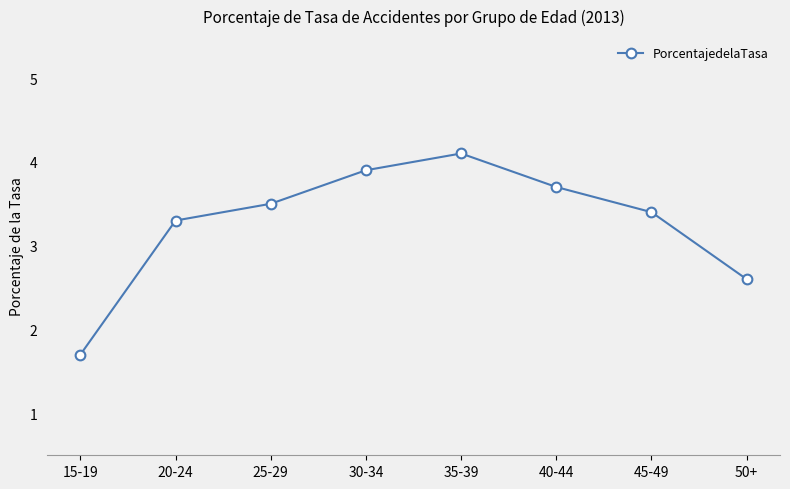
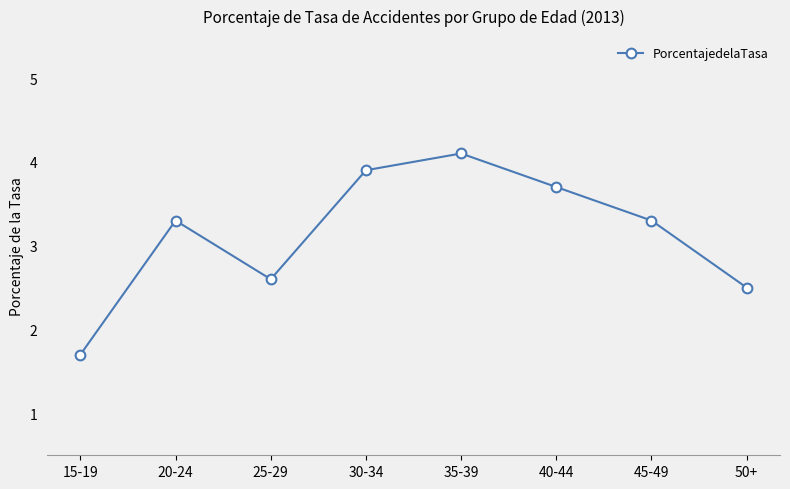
25-29: 3.5 -> 2.6
45-49: 3.4 -> 3.3
50+: 2.6 -> 2.5
